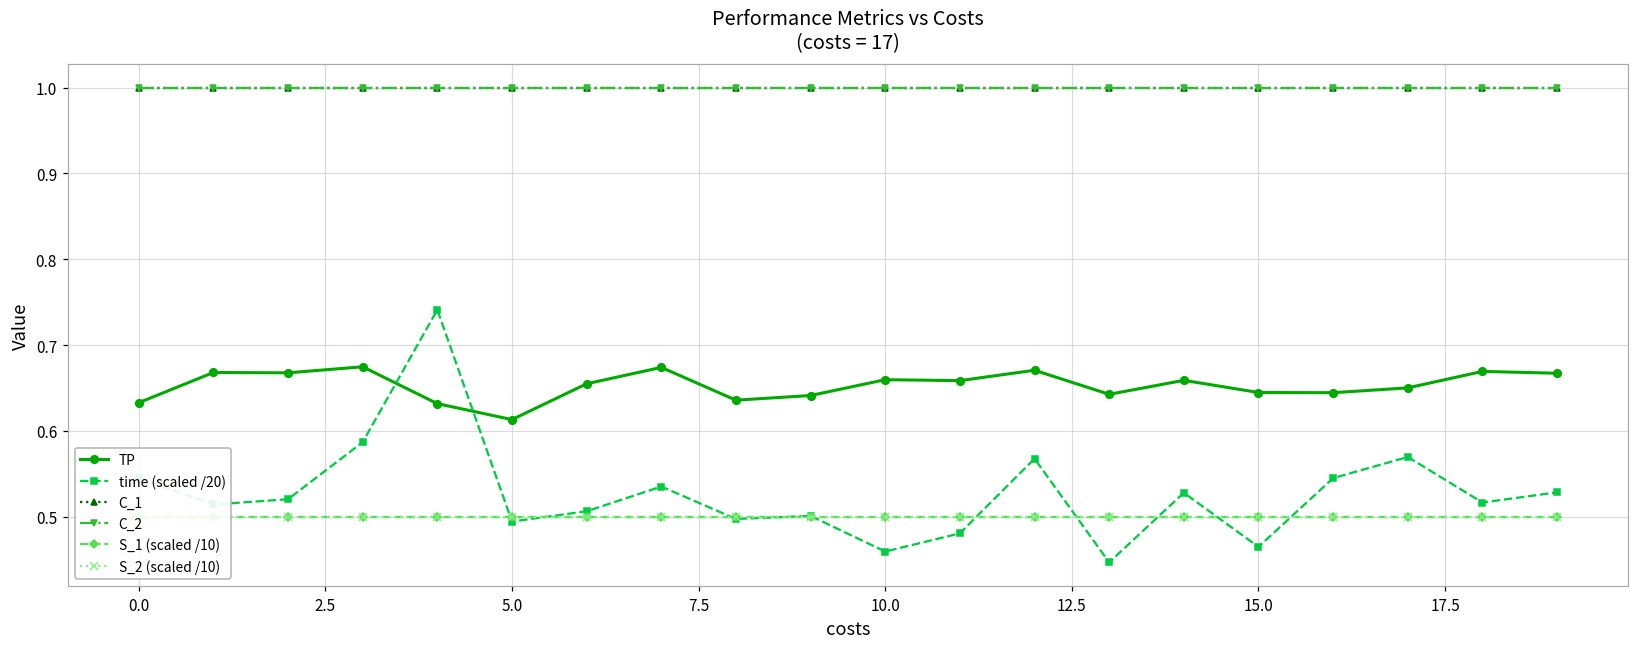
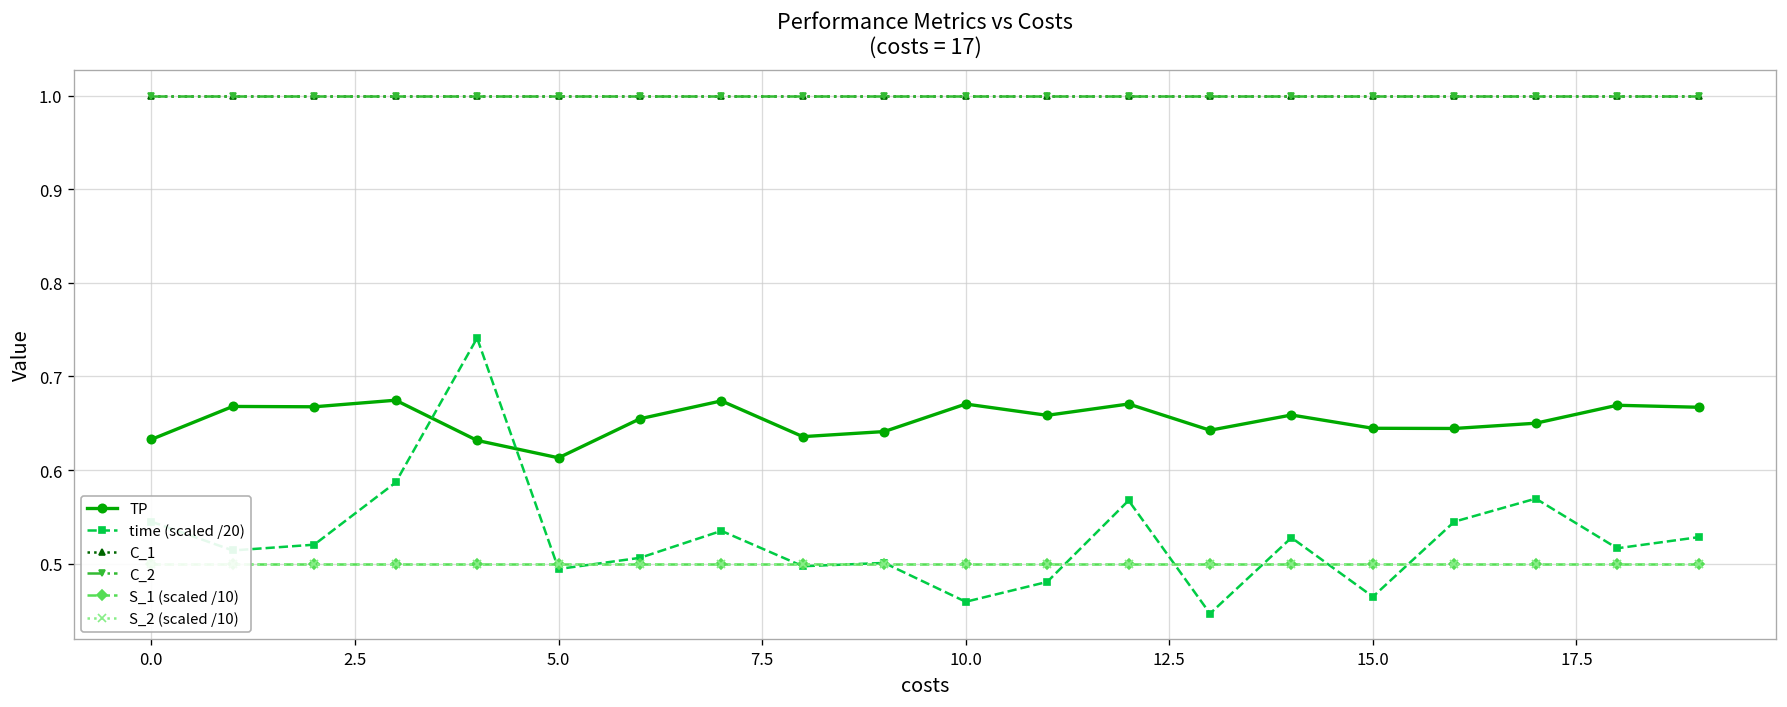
TP, 10.0: 0.66 -> 0.67
